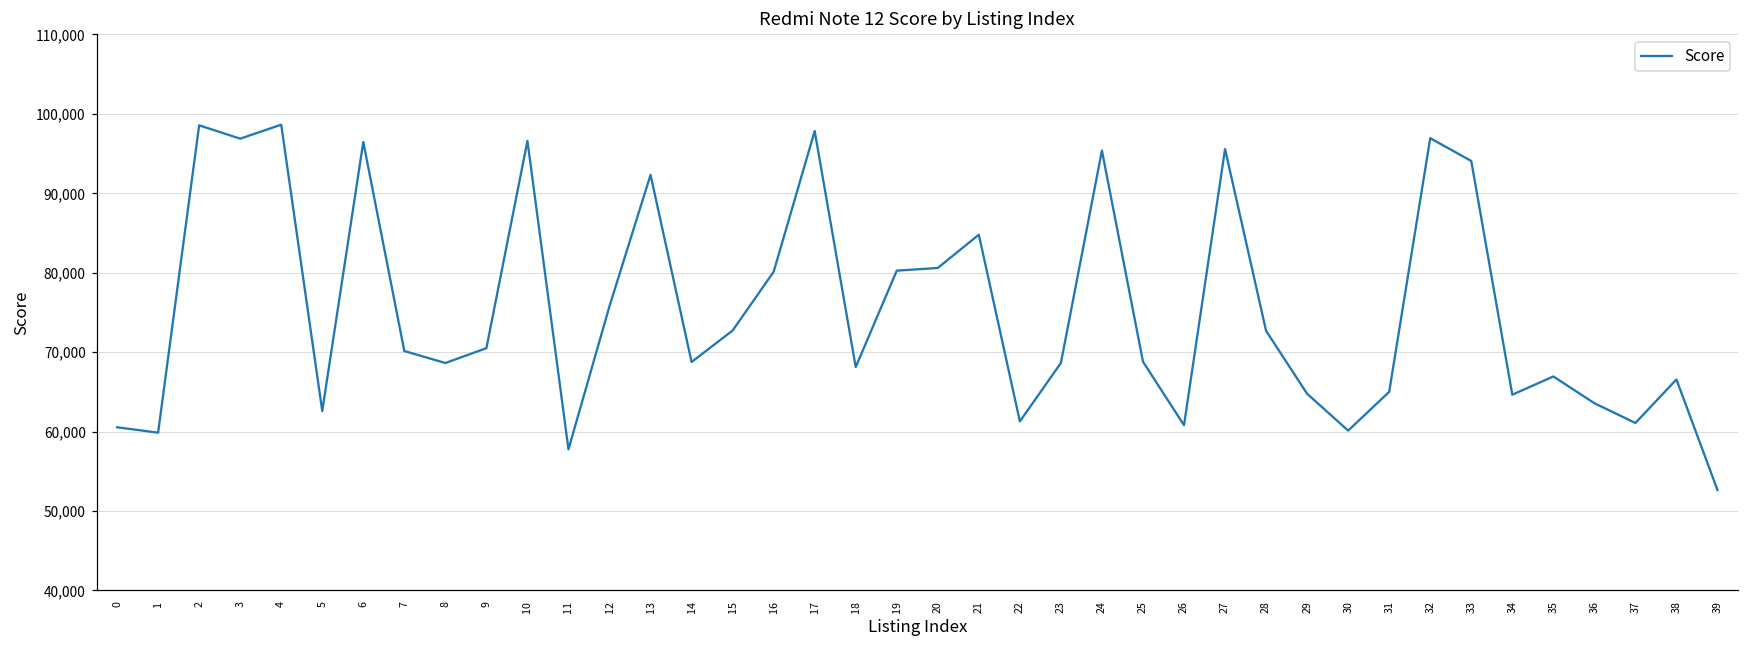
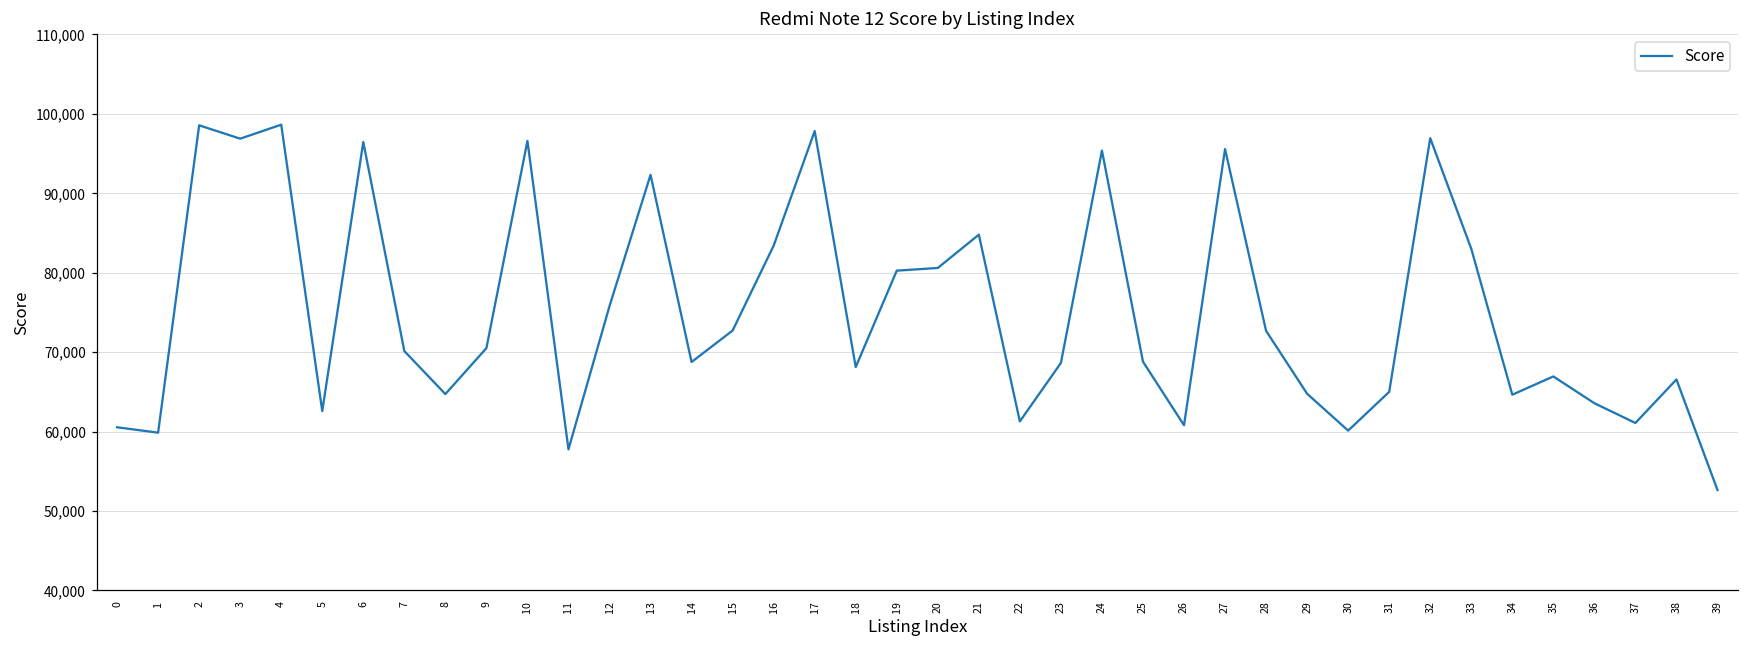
8: 69,000 -> 65,000
16: 80,000 -> 83,000
33: 94,000 -> 83,000
